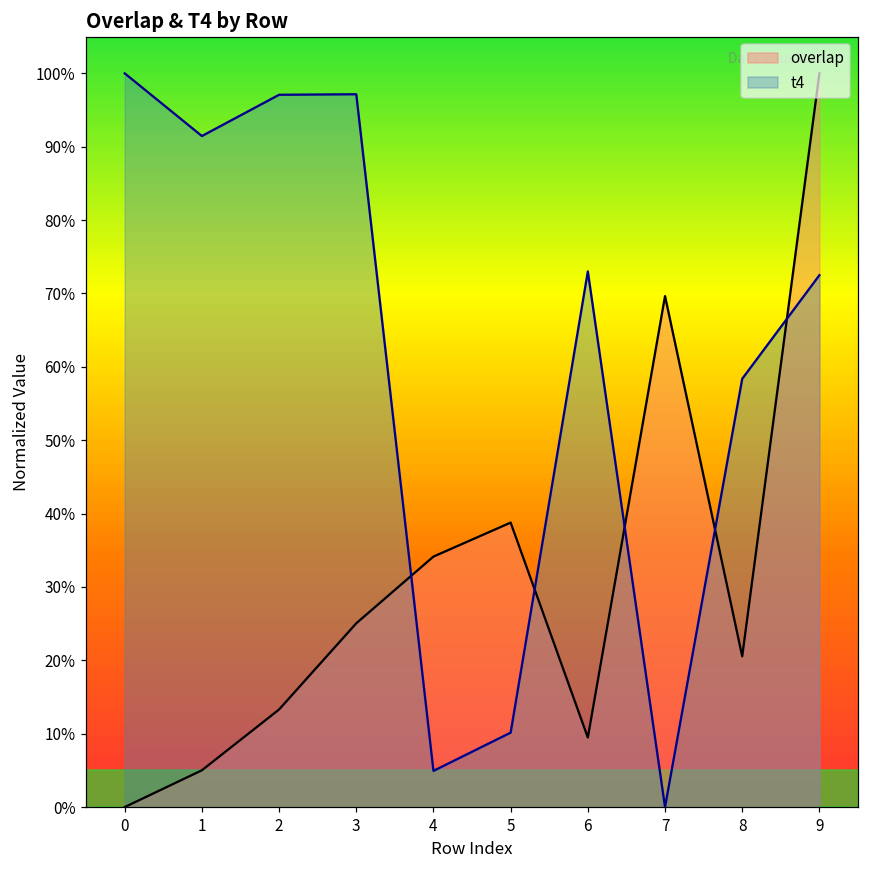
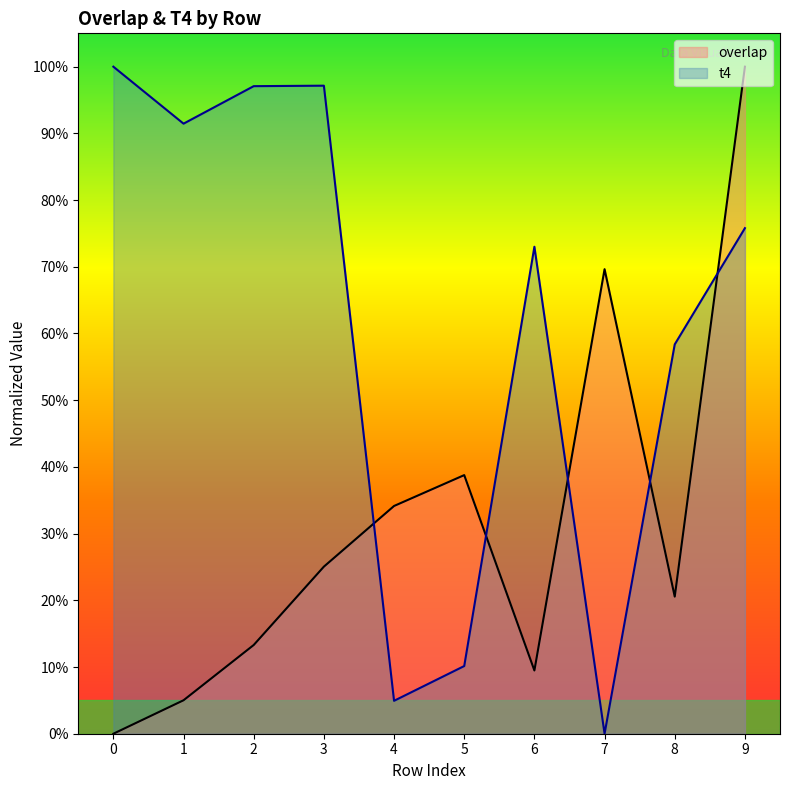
t4, 9: 72% -> 76%
